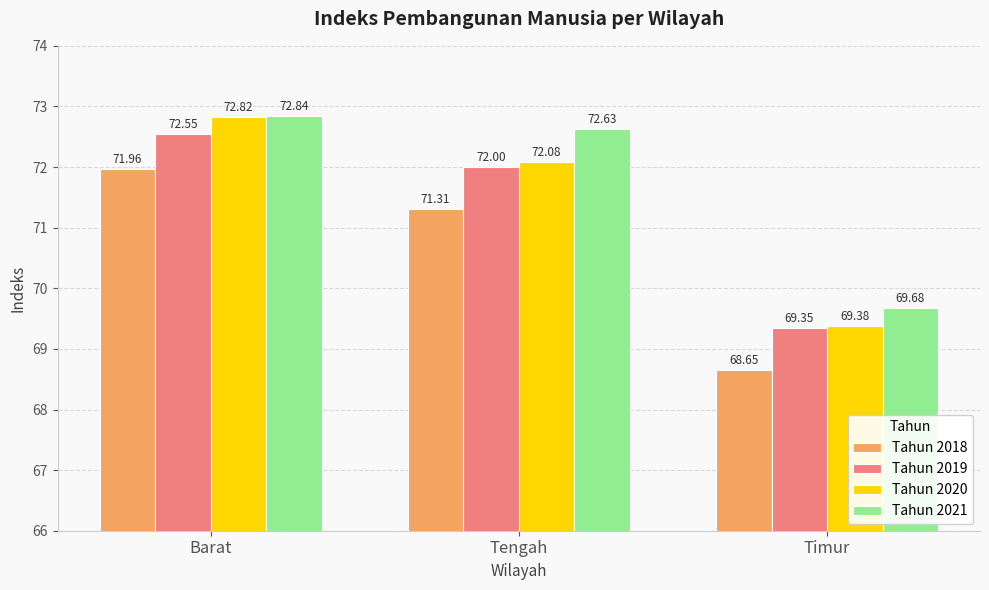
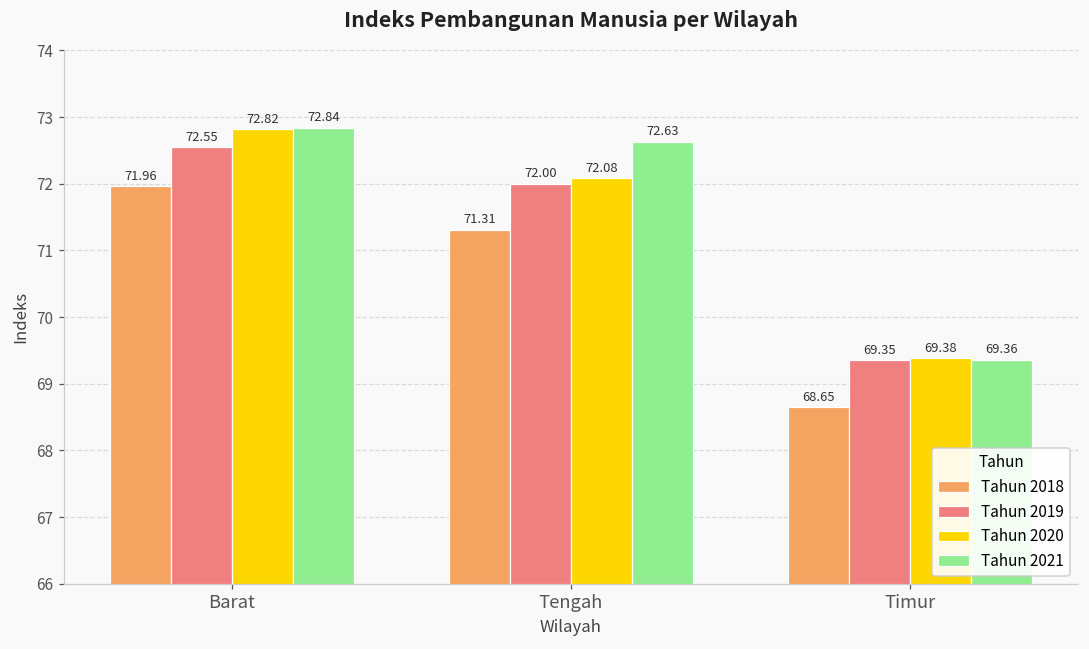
Tahun 2021, Timur: 69.68 -> 69.36
